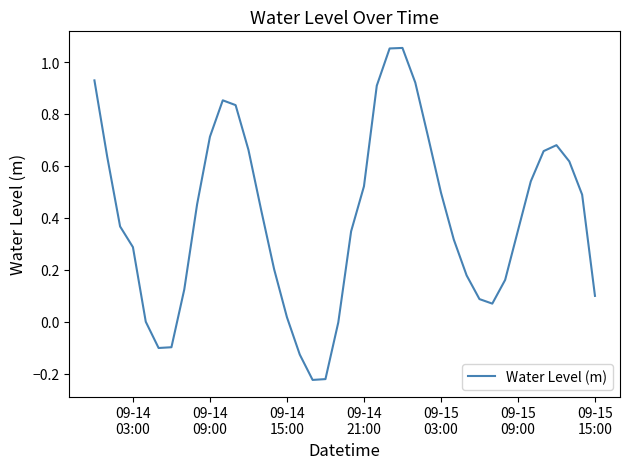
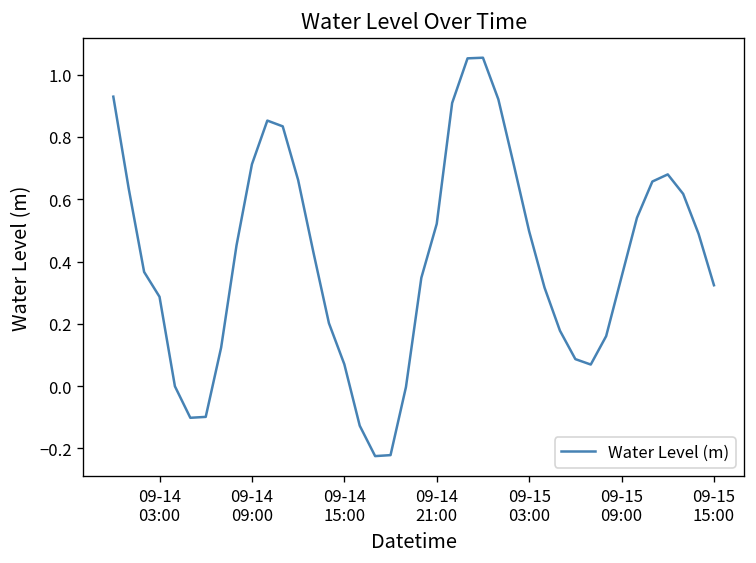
09-14 15:00: 0.02 -> 0.07
09-15 15:00: 0.10 -> 0.32
